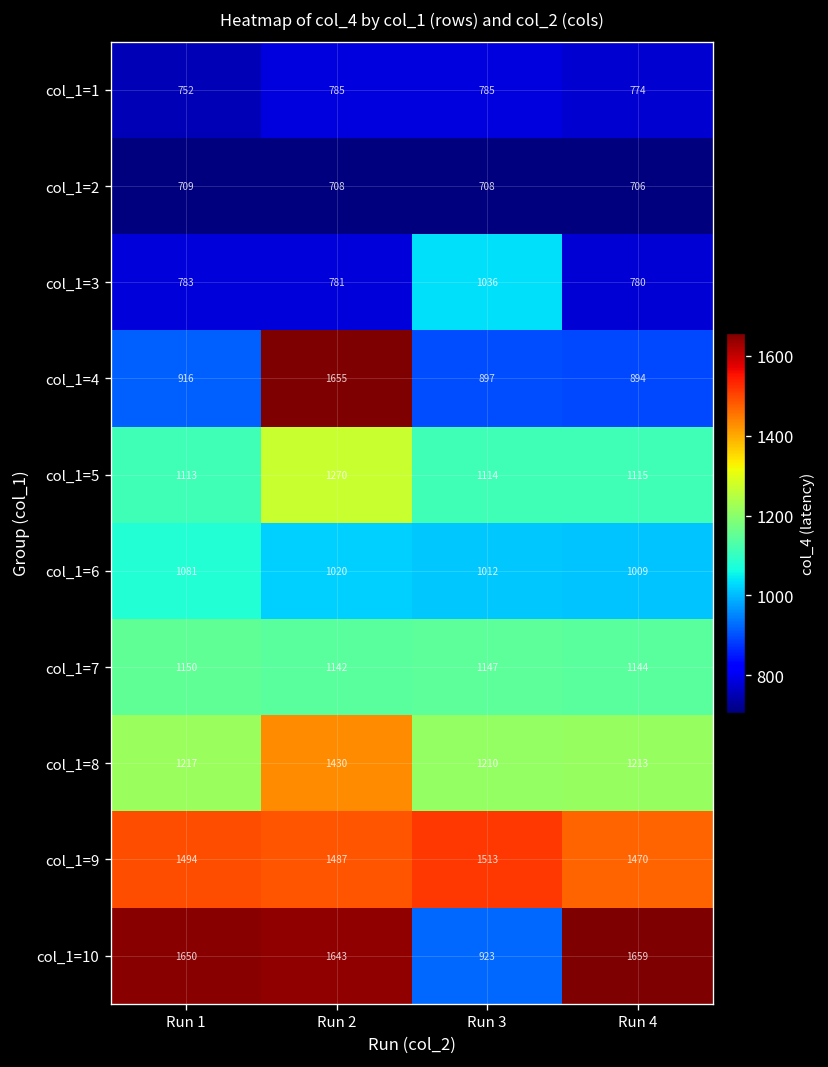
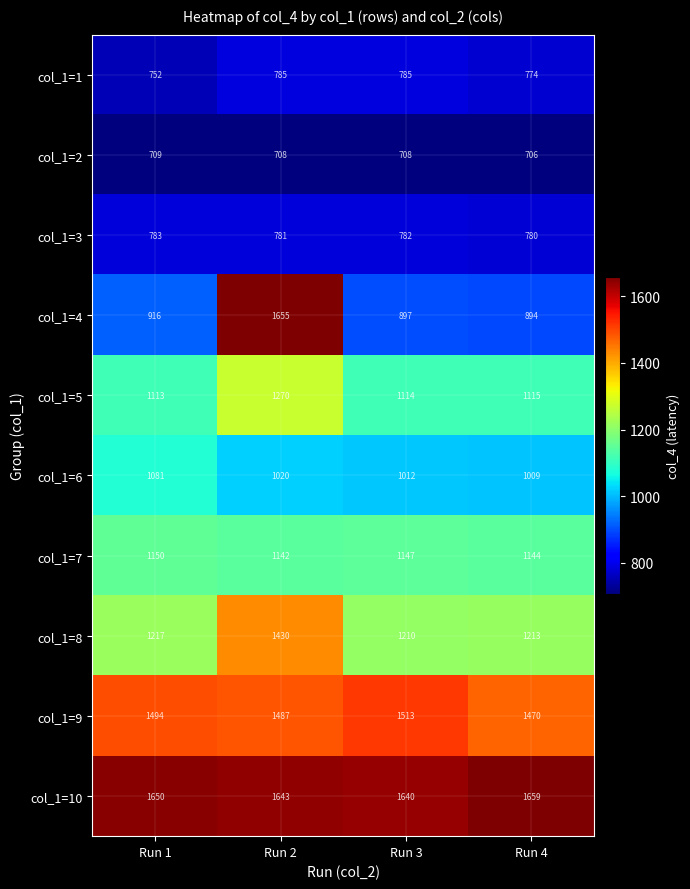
col_1=3, Run 3: 1036 -> 782
col_1=10, Run 3: 923 -> 1640
